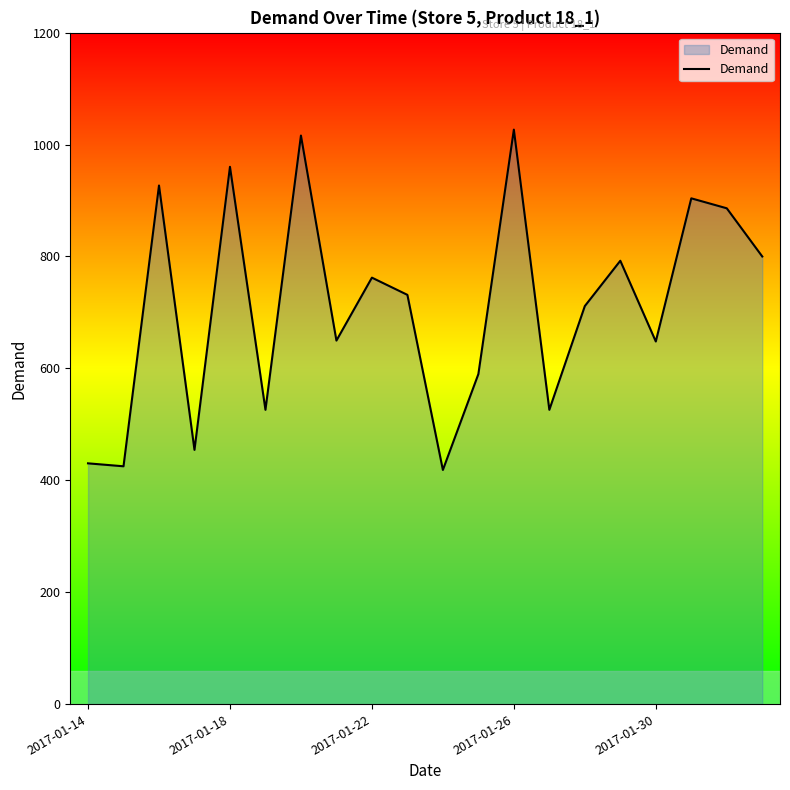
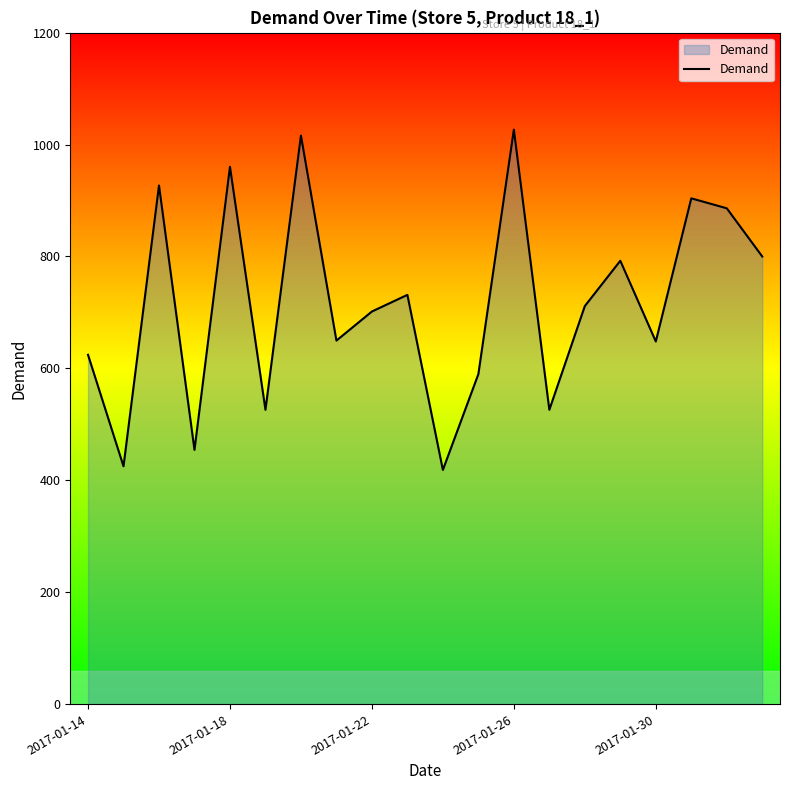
2017-01-14: 430 -> 620
2017-01-22: 760 -> 700
